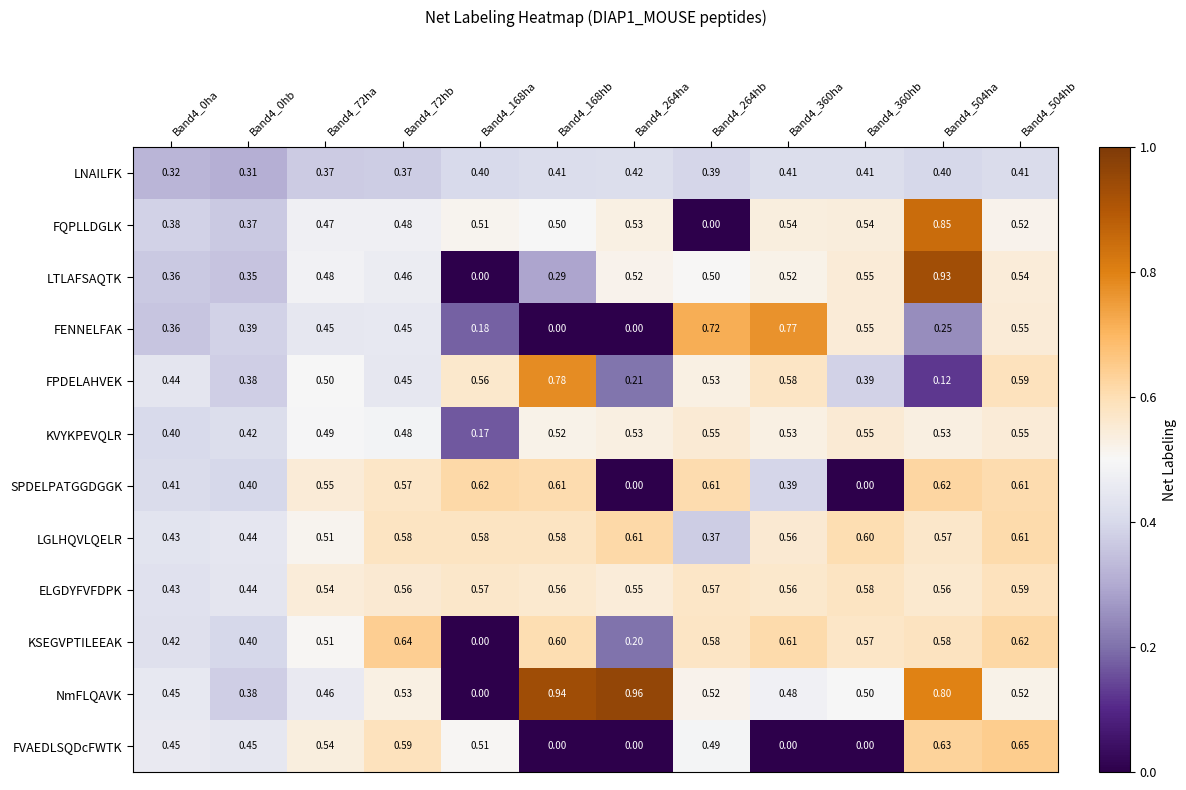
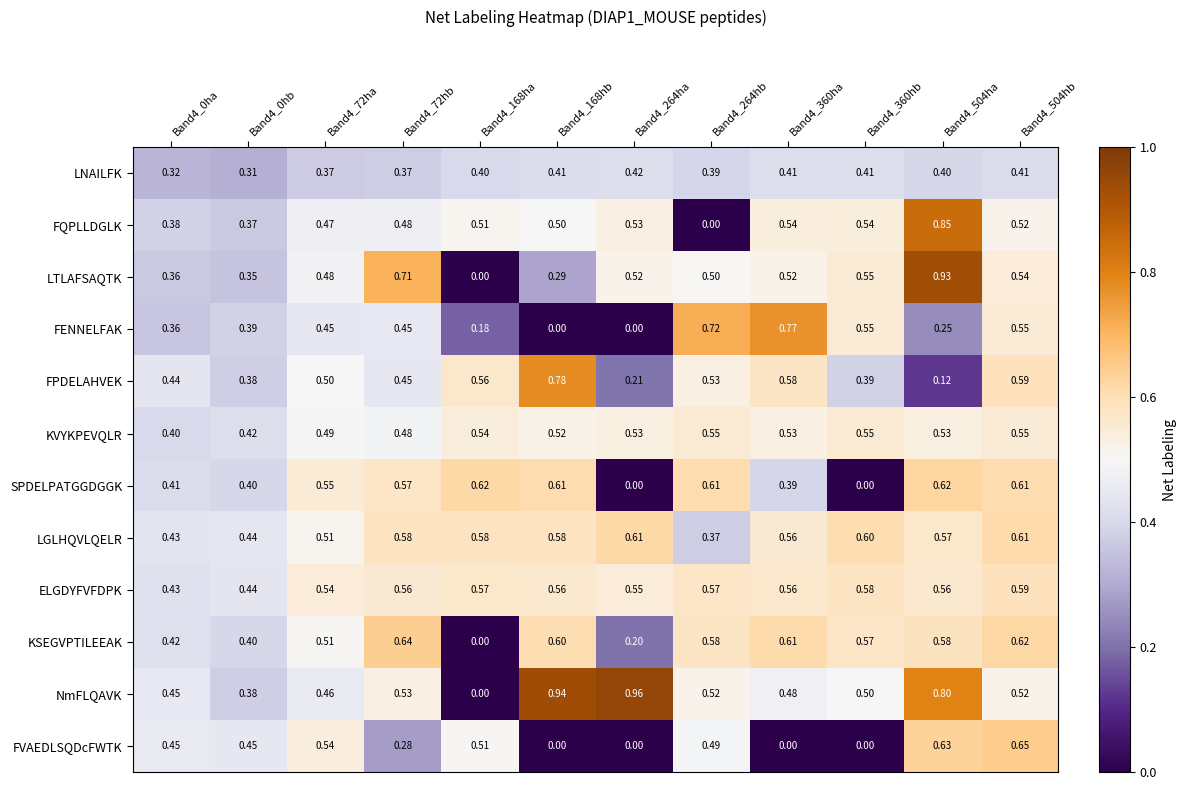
LTLAFSAQTK, Band4_72hb: 0.46 -> 0.71
KVYKPEVQLR, Band4_168ha: 0.17 -> 0.54
FVAEDLSQDcFWTK, Band4_72hb: 0.59 -> 0.28
